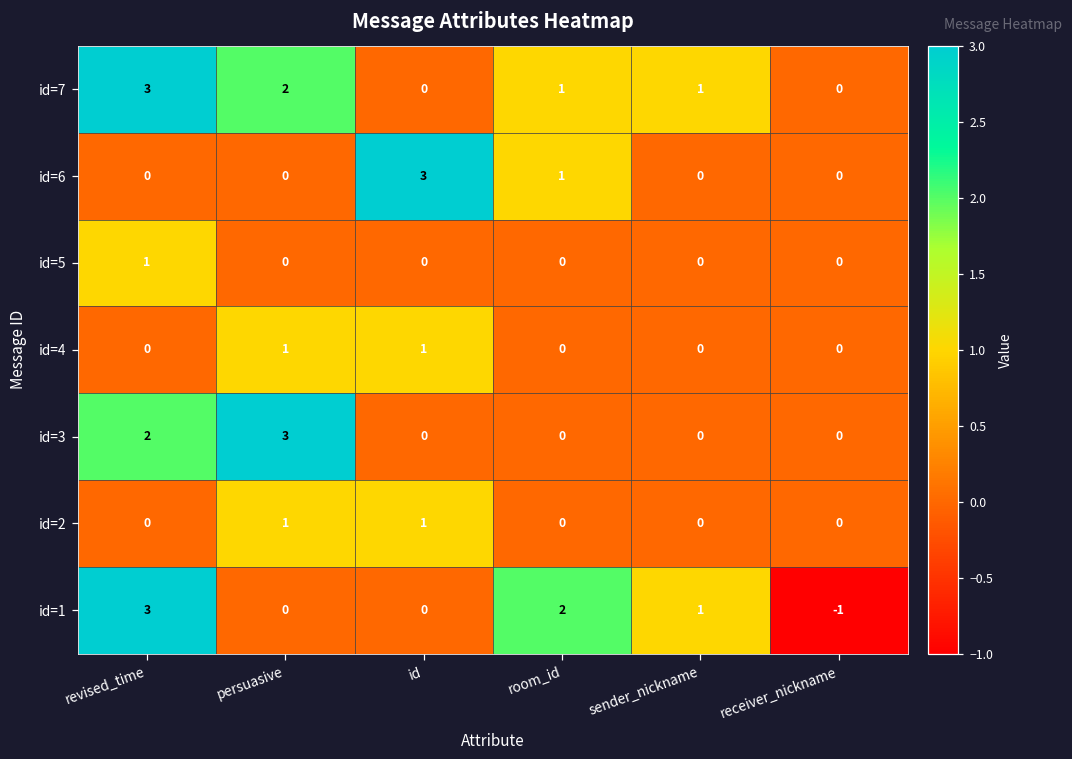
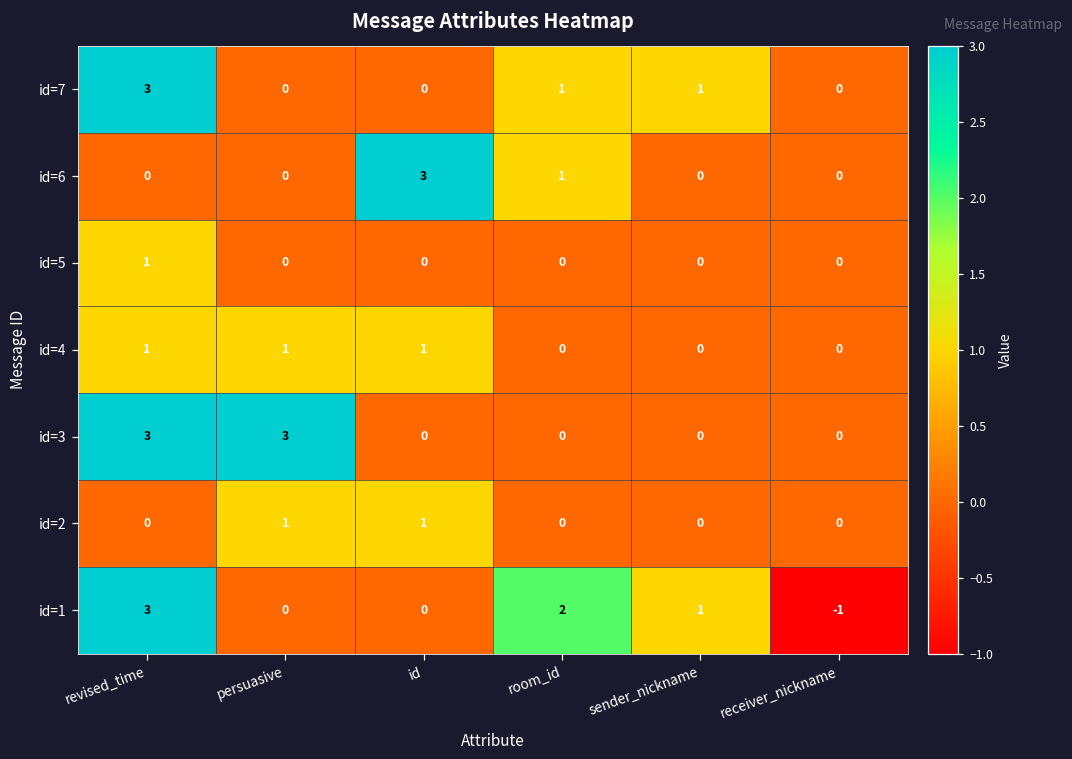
id=7, persuasive: 2 -> 0
id=4, revised_time: 0 -> 1
id=3, revised_time: 2 -> 3
